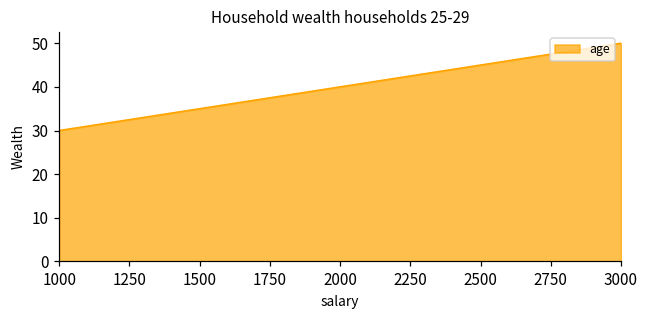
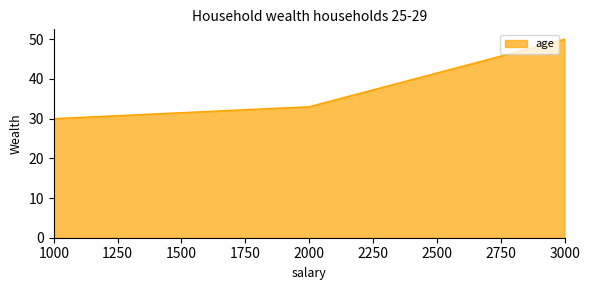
2000: 40 -> 33
